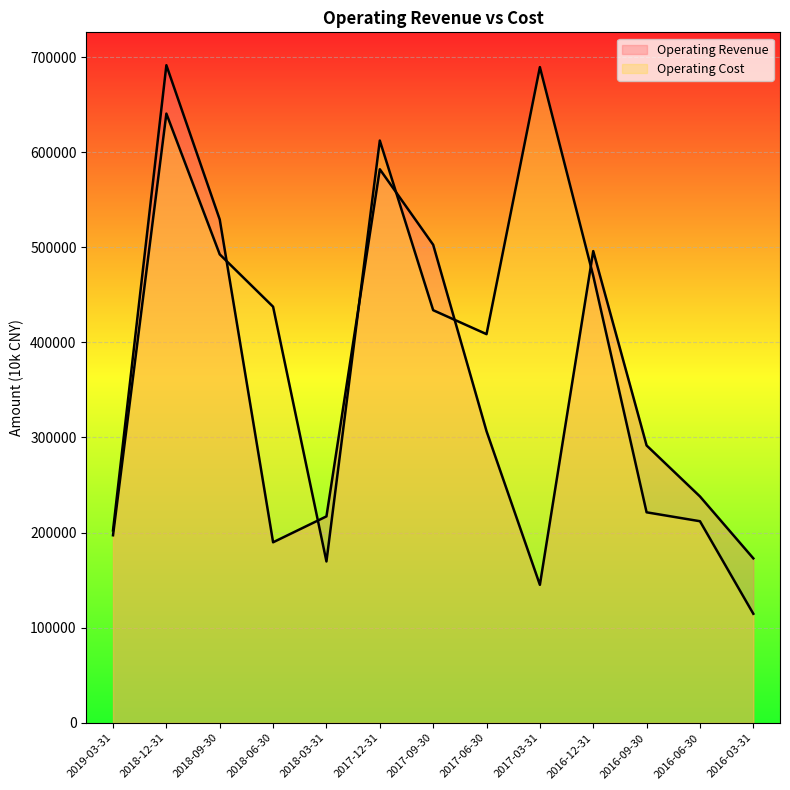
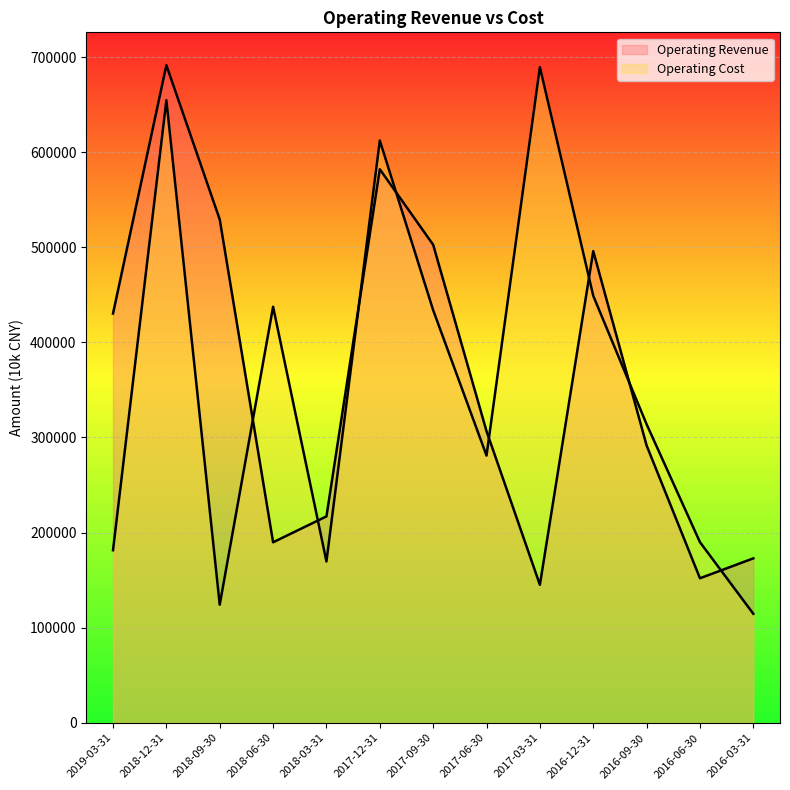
Operating Revenue, 2019-03-31: 200000 -> 430000
Operating Cost, 2019-03-31: 200000 -> 180000
Operating Cost, 2018-12-31: 640000 -> 650000
Operating Cost, 2018-09-30: 490000 -> 120000
Operating Cost, 2017-06-30: 410000 -> 280000
Operating Cost, 2016-12-31: 470000 -> 450000
Operating Cost, 2016-09-30: 220000 -> 310000
Operating Revenue, 2016-06-30: 240000 -> 150000
Operating Cost, 2016-06-30: 210000 -> 190000
